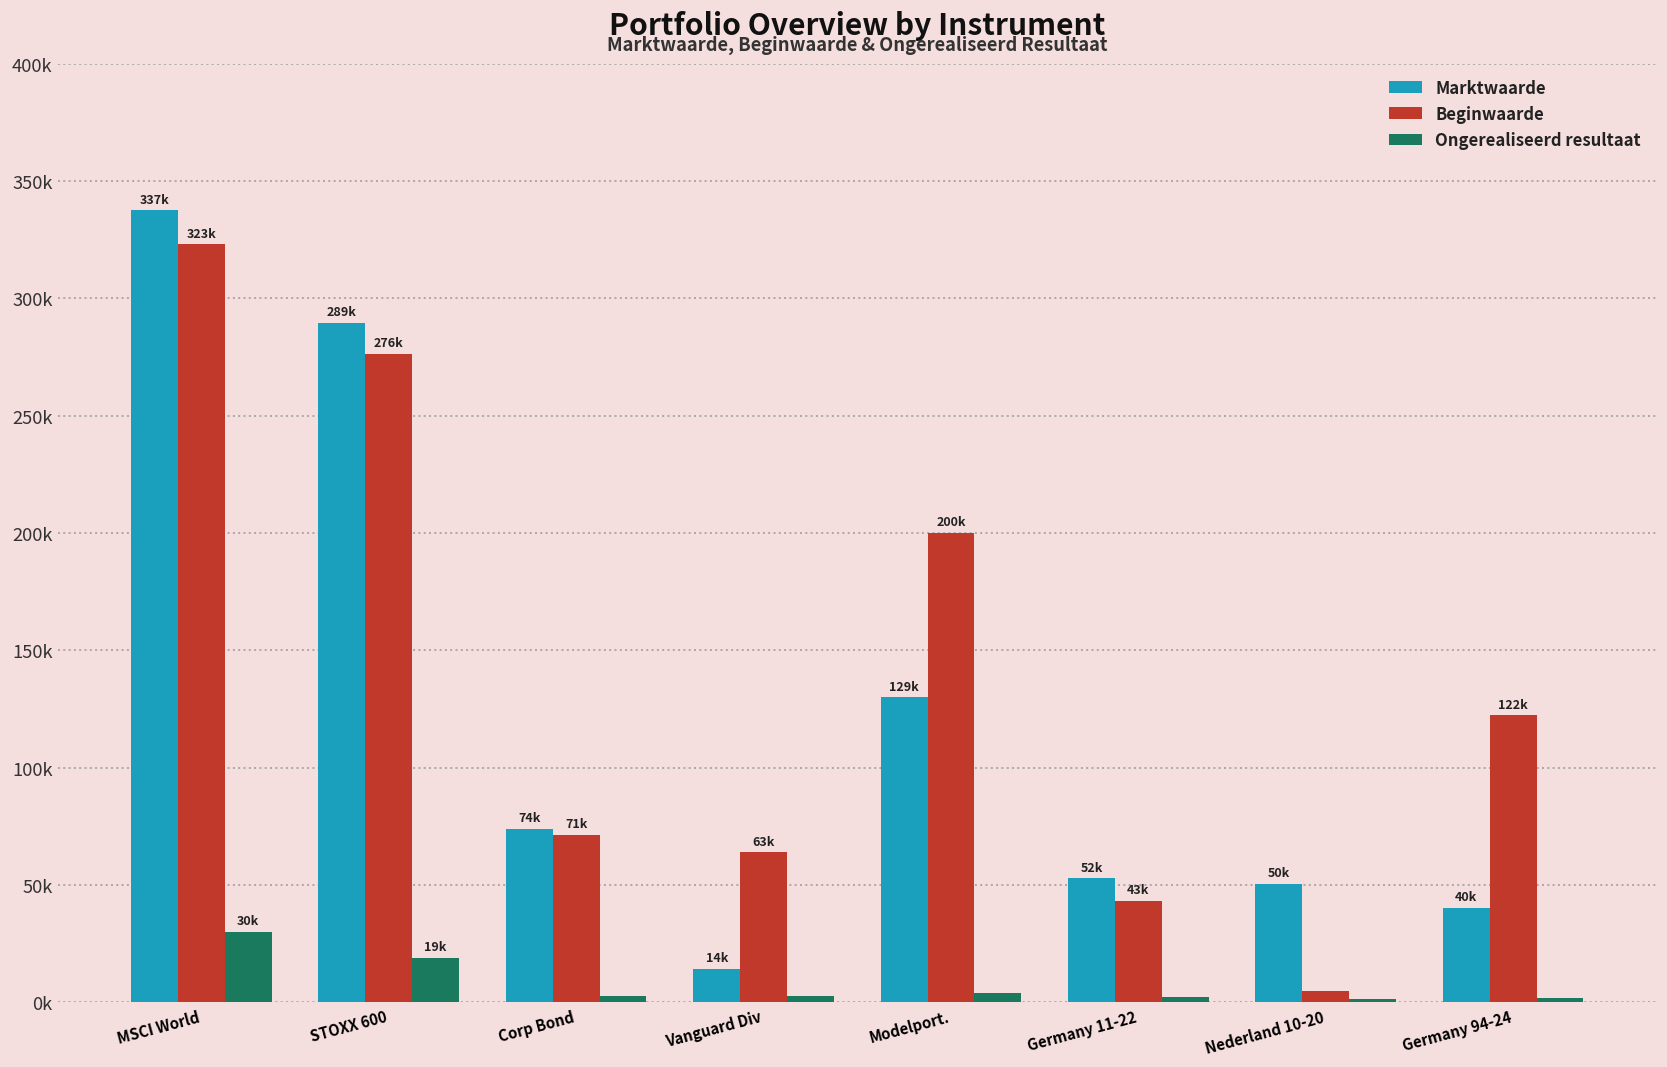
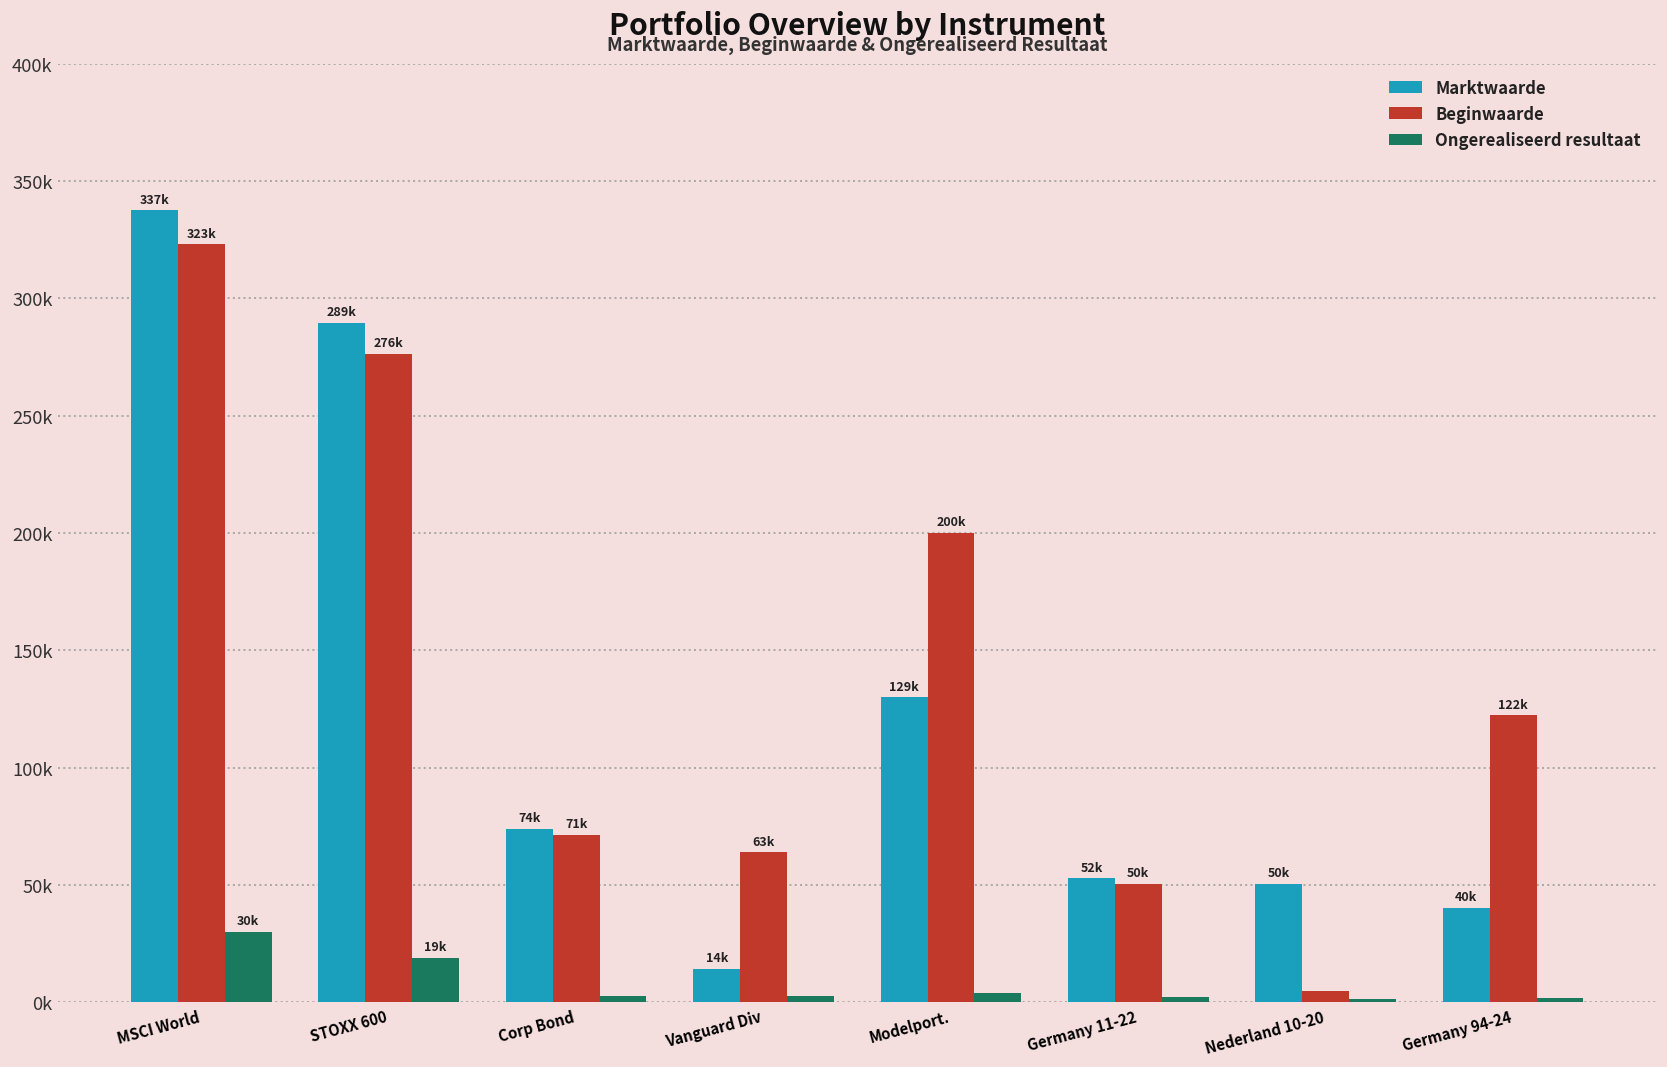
Beginwaarde, Germany 11-22: 43k -> 50k
